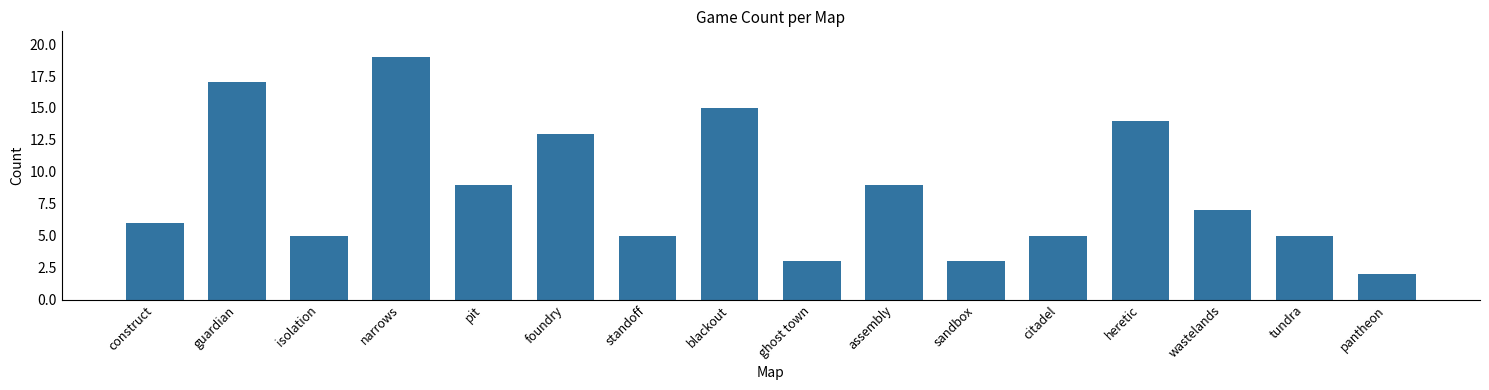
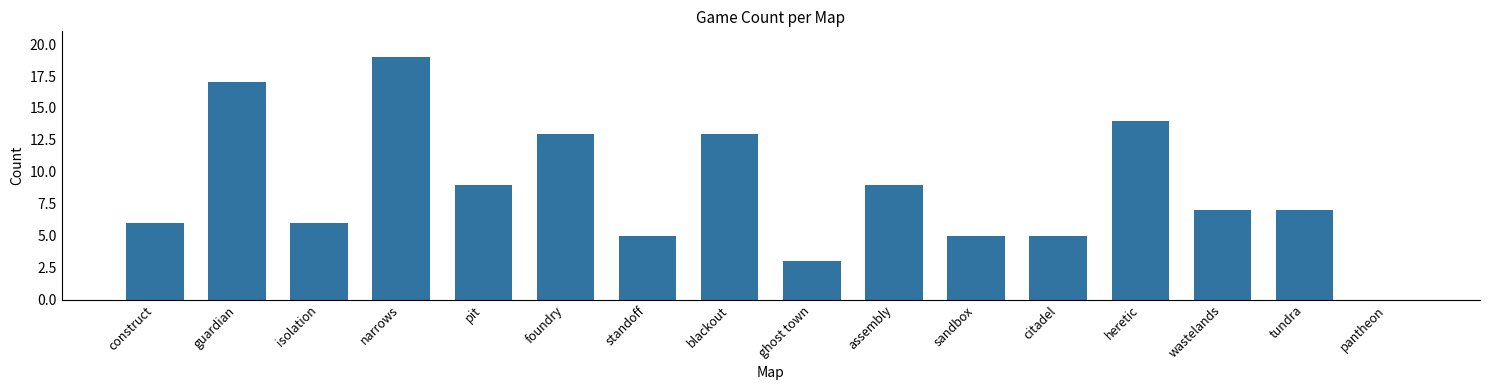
isolation: 5 -> 6
blackout: 15 -> 13
sandbox: 3 -> 5
tundra: 5 -> 7
pantheon: 2 -> 0
